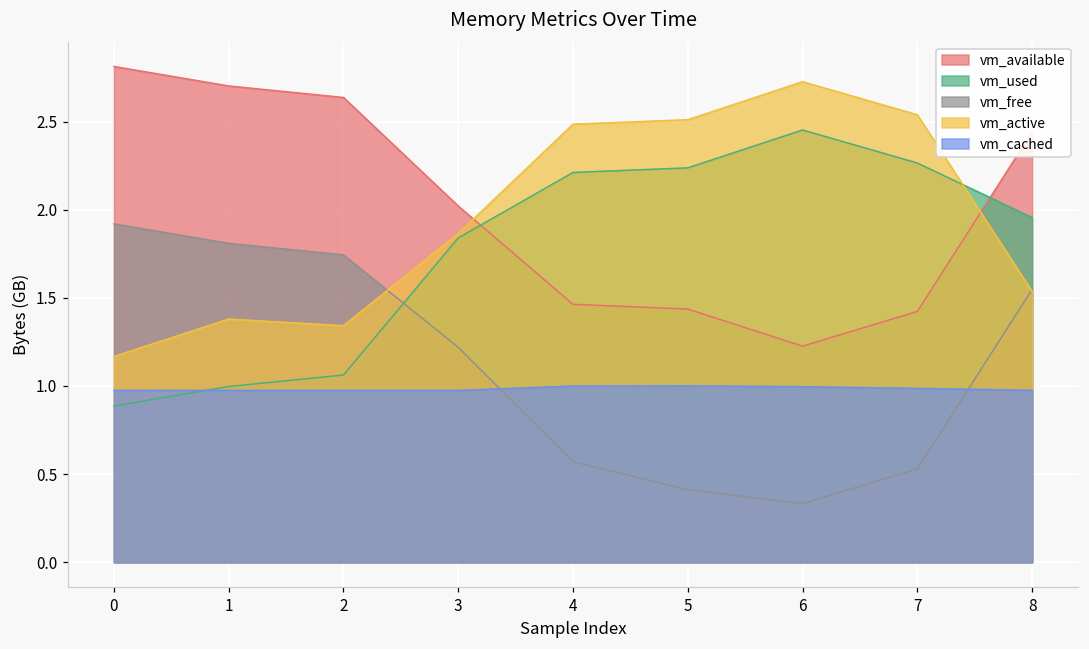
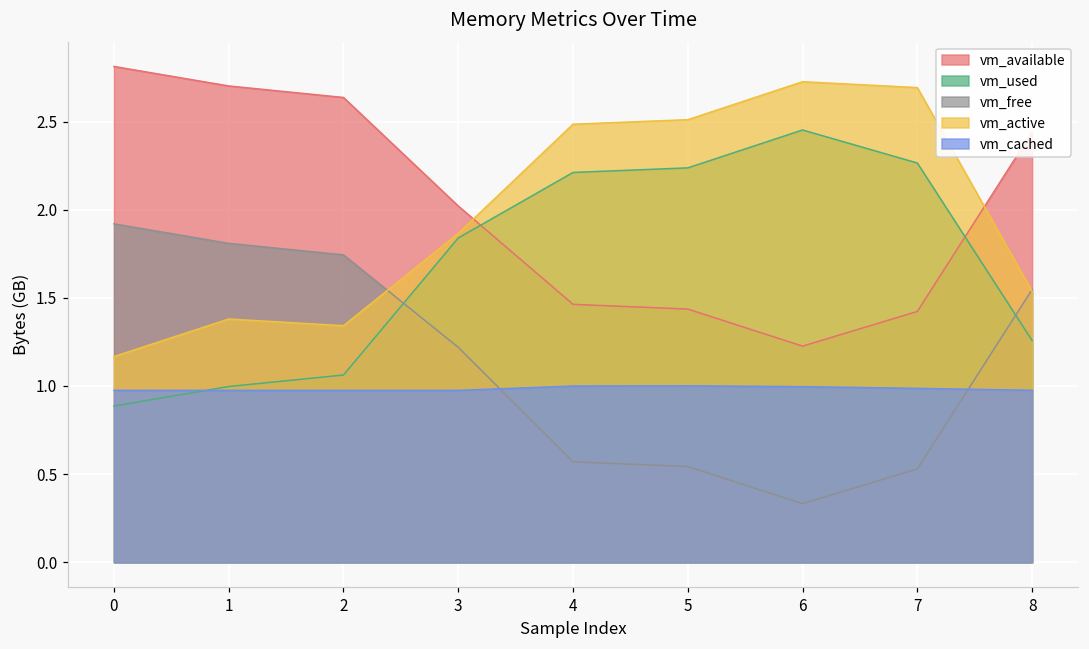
vm_free, 5: 0.41 -> 0.54
vm_active, 7: 2.54 -> 2.69
vm_used, 8: 1.96 -> 1.26
